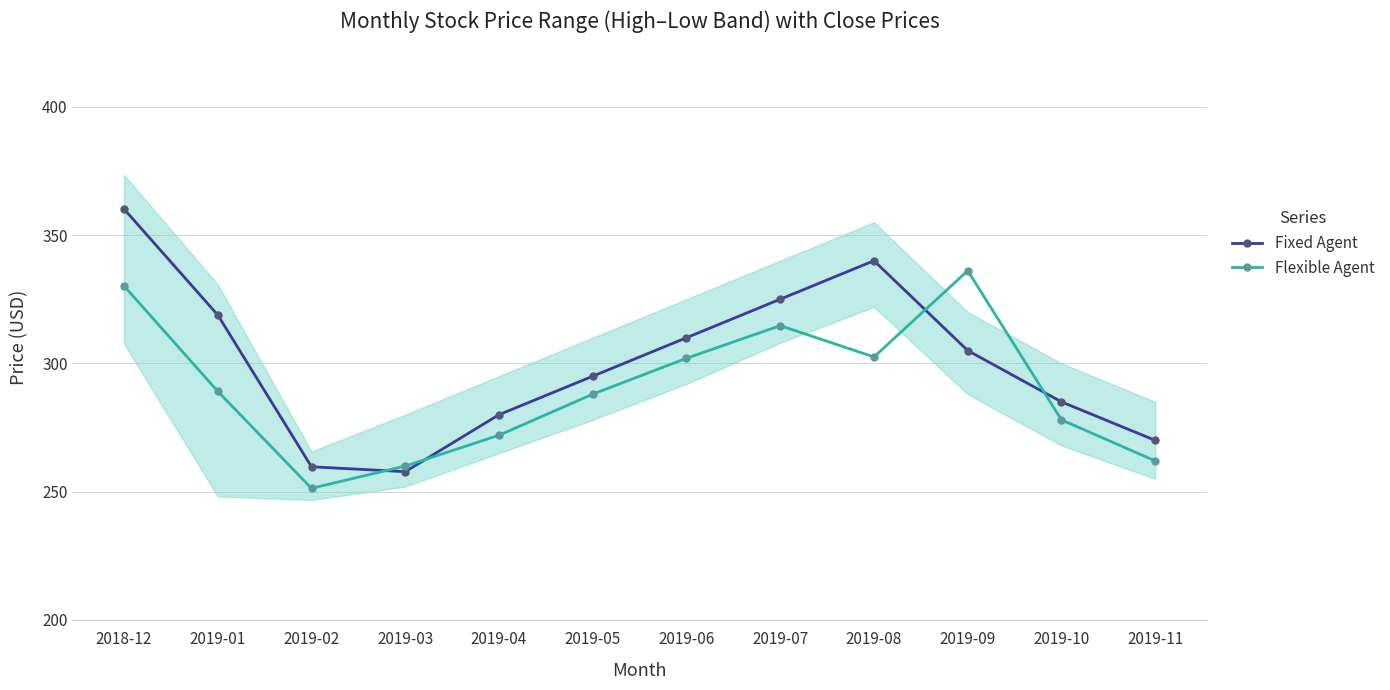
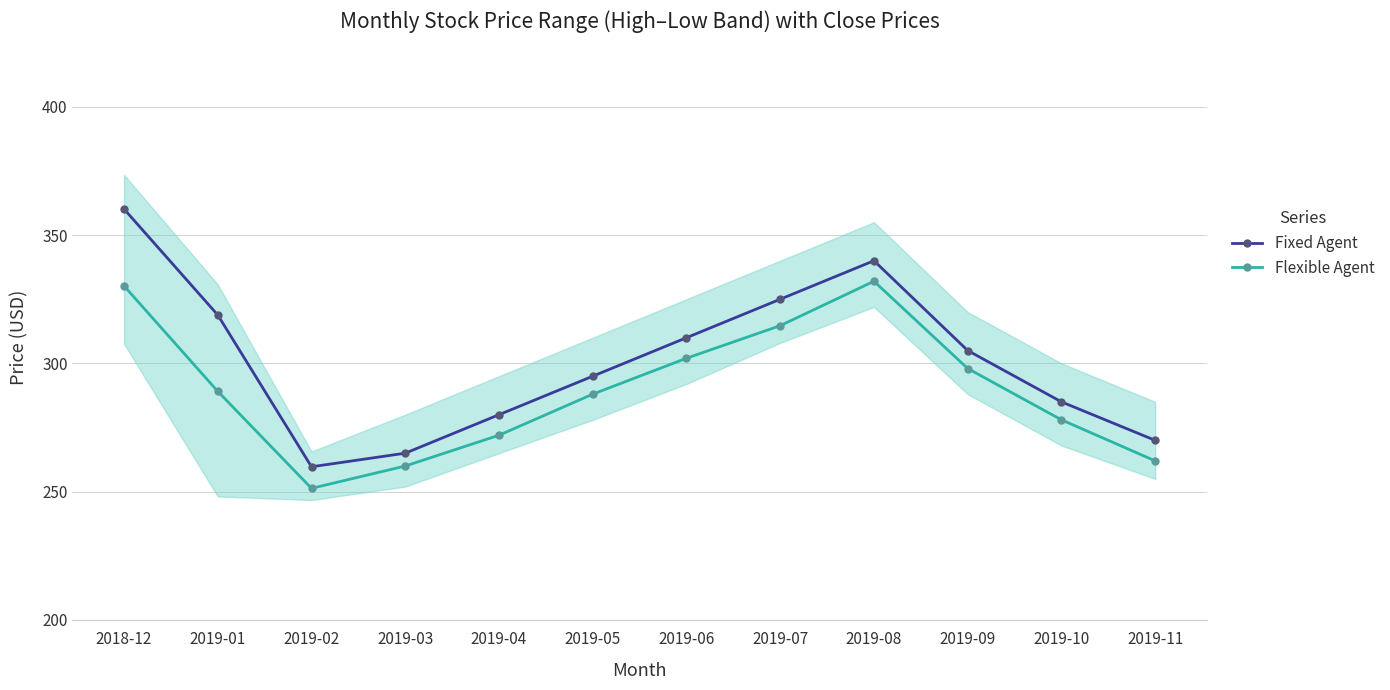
Fixed Agent, 2019-03: 258 -> 265
Flexible Agent, 2019-08: 303 -> 332
Flexible Agent, 2019-09: 336 -> 298
